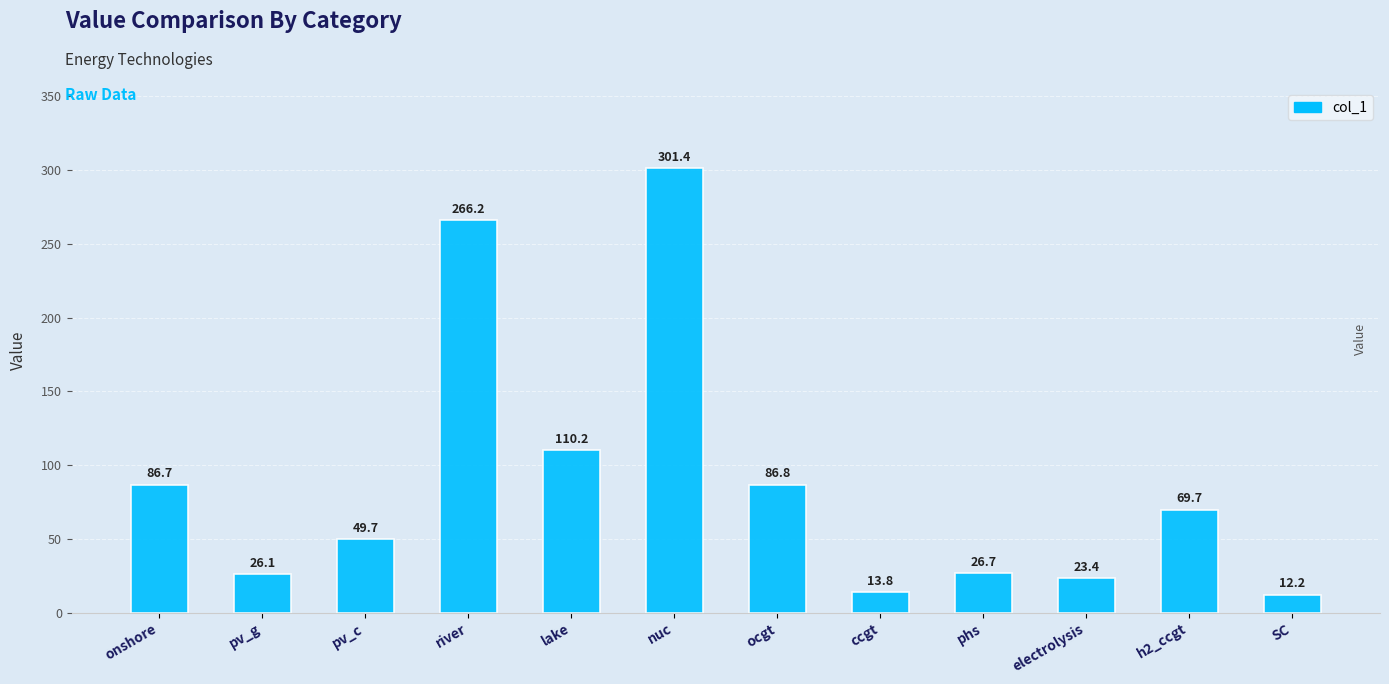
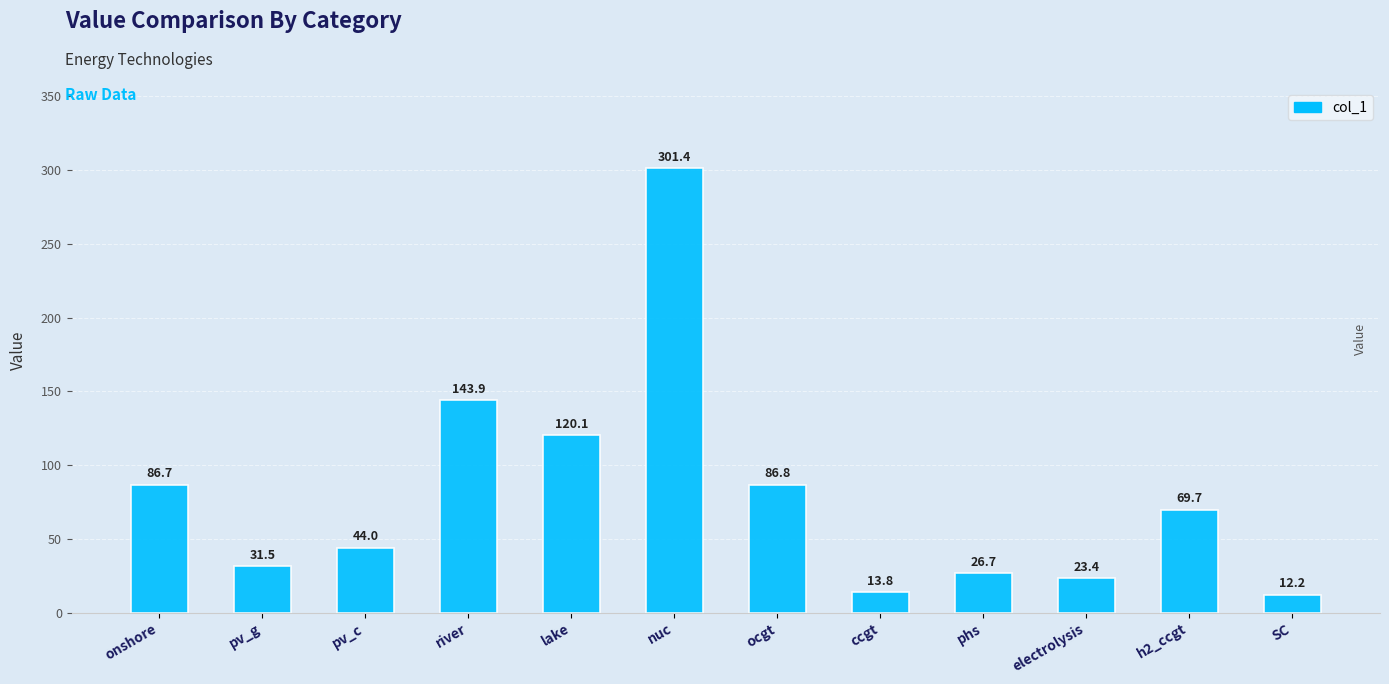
pv_g: 26.1 -> 31.5
pv_c: 49.7 -> 44.0
river: 266.2 -> 143.9
lake: 110.2 -> 120.1
